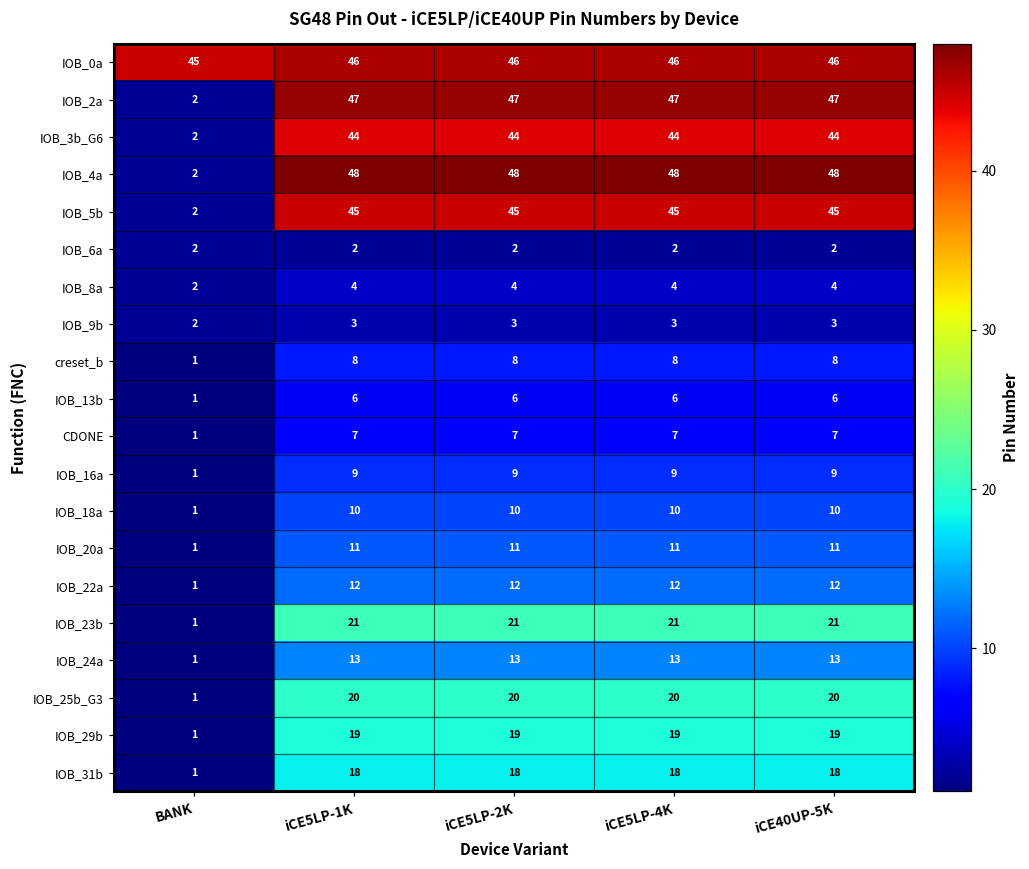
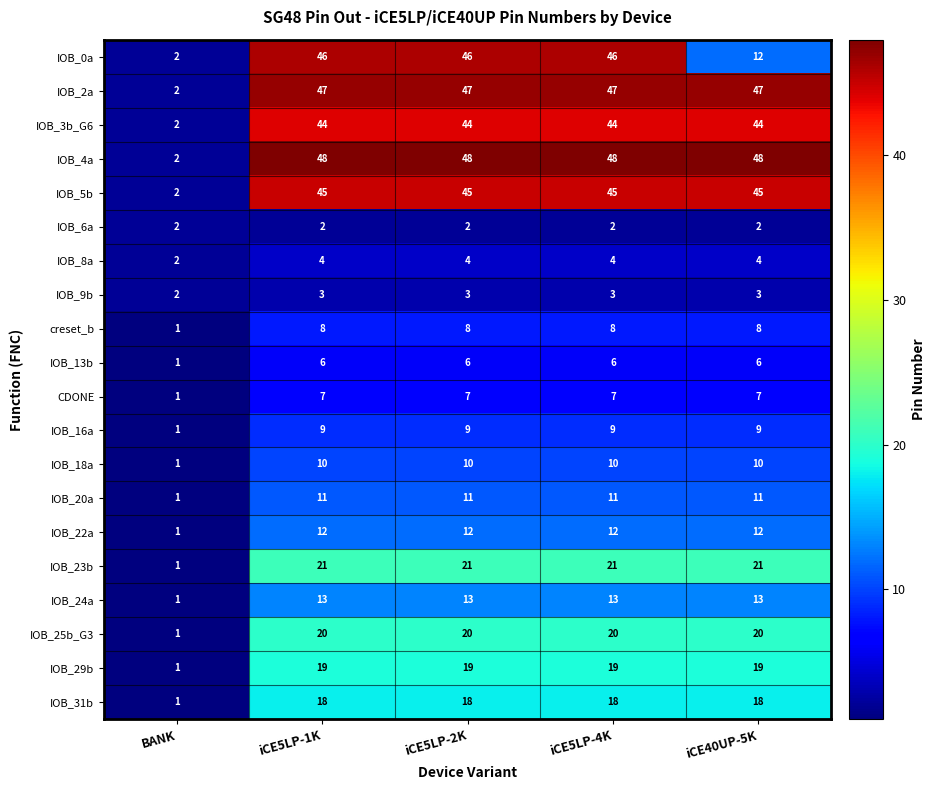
IOB_0a, BANK: 45 -> 2
IOB_0a, iCE40UP-5K: 46 -> 12
